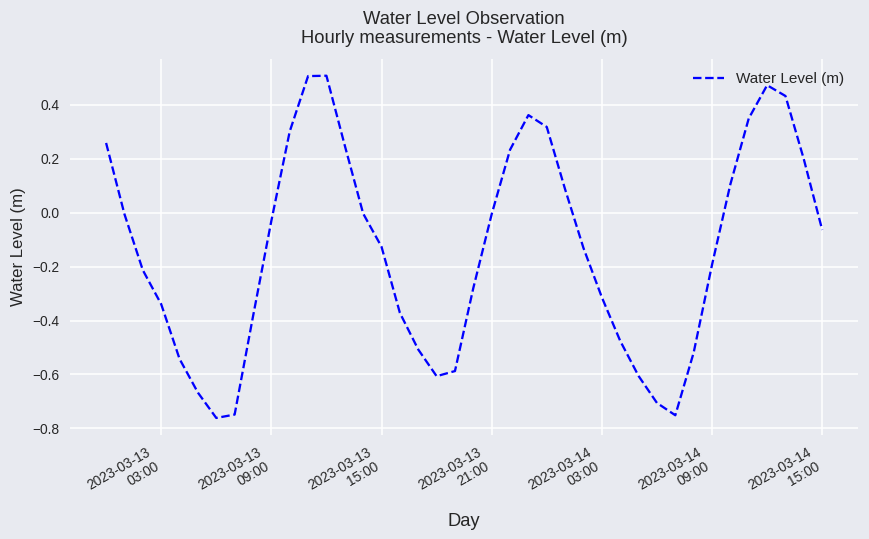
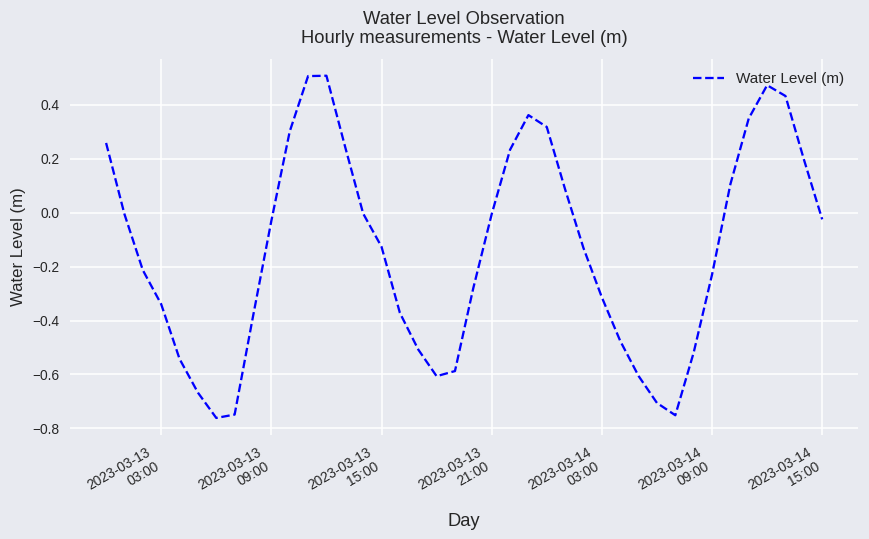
2023-03-14 09:00: -0.19 -> -0.23
2023-03-14 15:00: -0.06 -> -0.02
